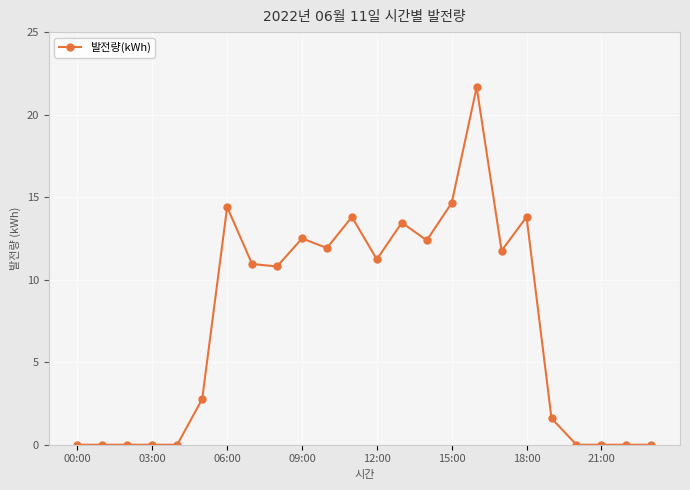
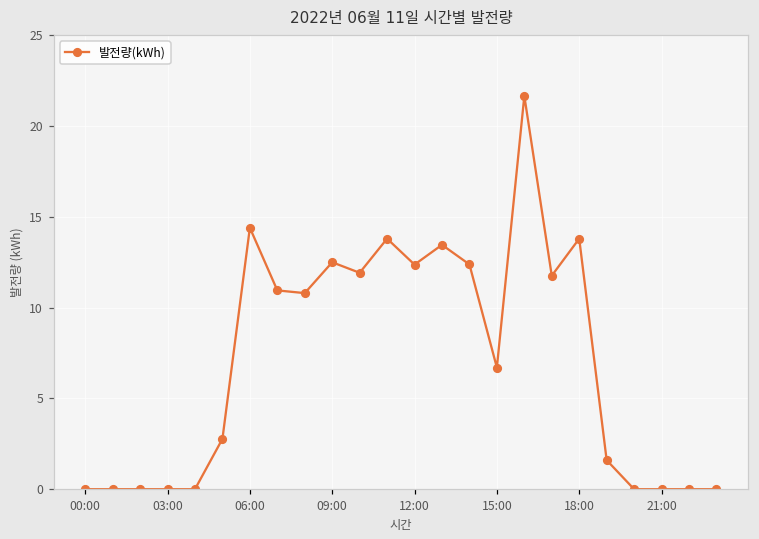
12:00: 11.2 -> 12.4
15:00: 14.7 -> 6.7
